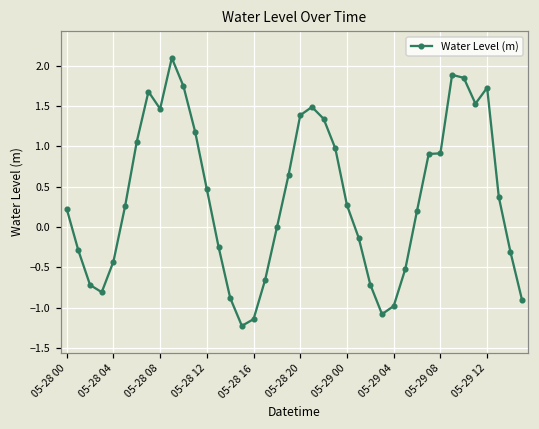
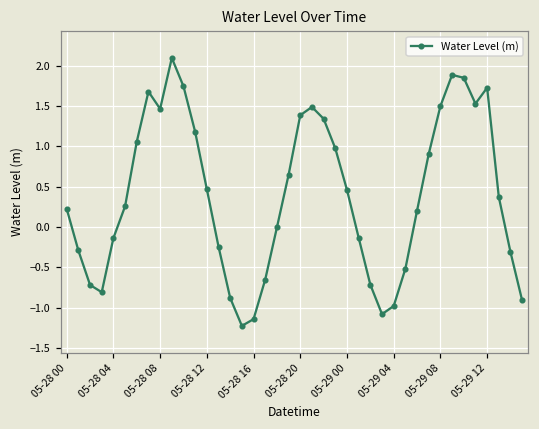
05-28 04: -0.4 -> -0.1
05-29 00: 0.3 -> 0.5
05-29 08: 0.9 -> 1.5
